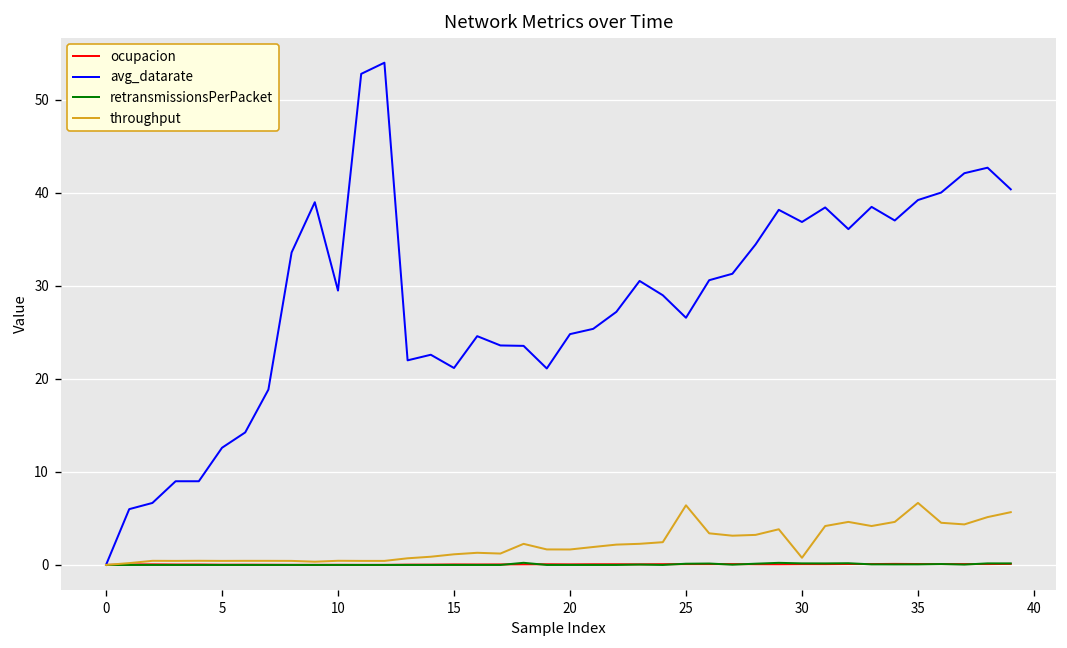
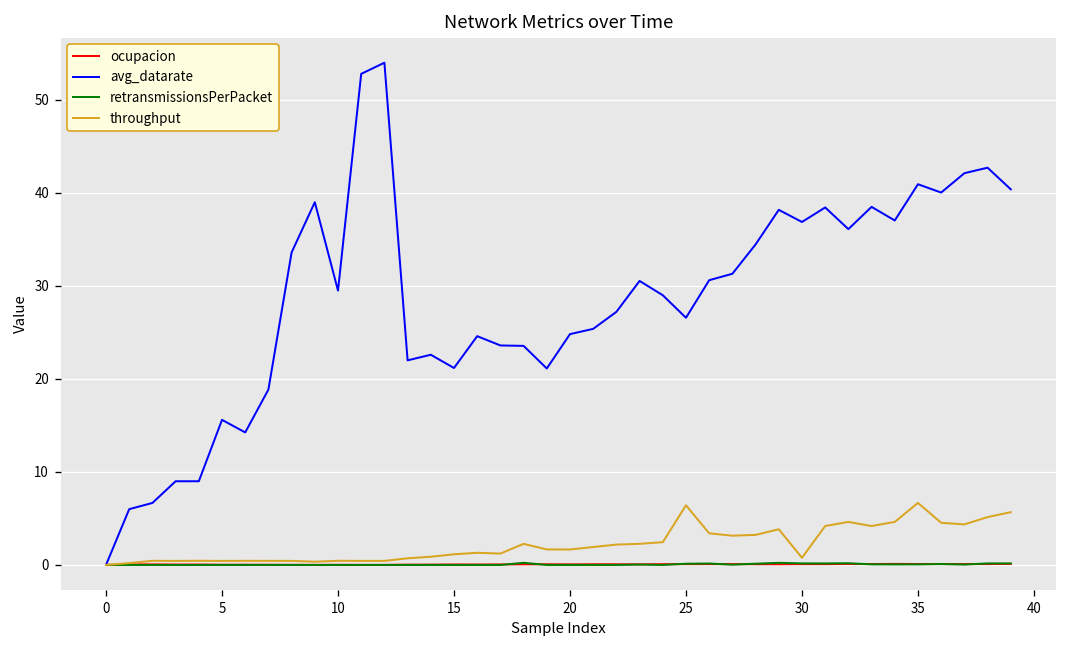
avg_datarate, 5: 13 -> 16
avg_datarate, 35: 39 -> 41
